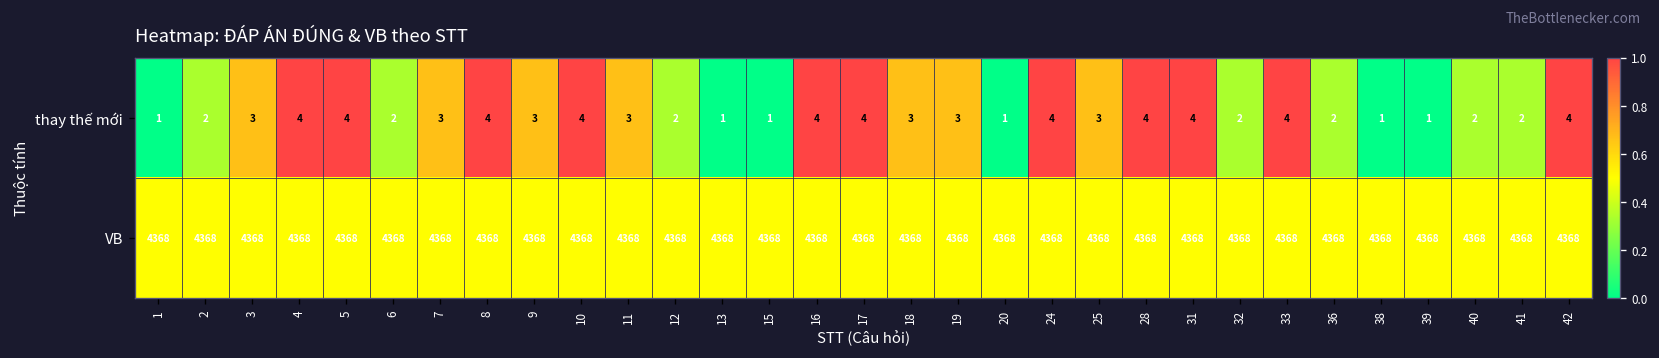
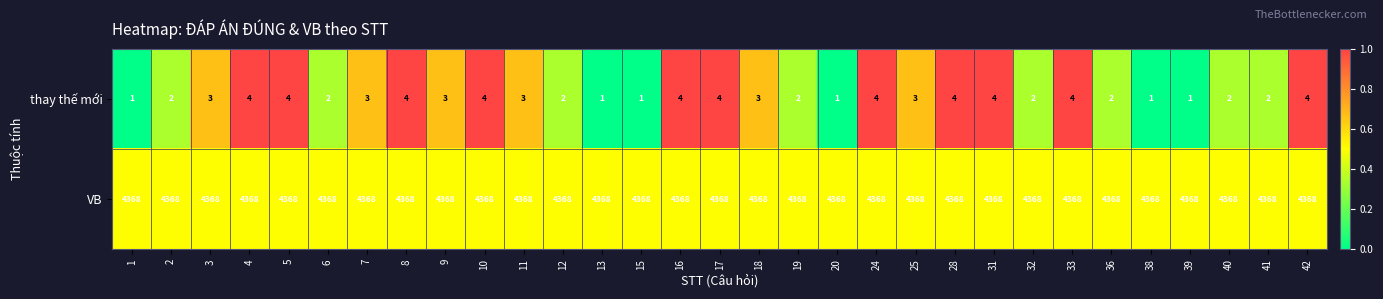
thay thế mới, 19: 3 -> 2
